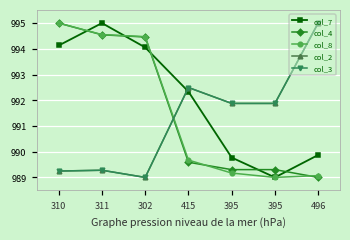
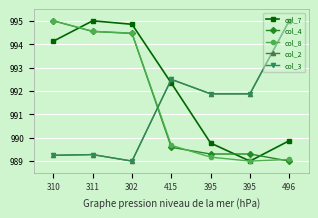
col_7, 302: 994.1 -> 994.9
